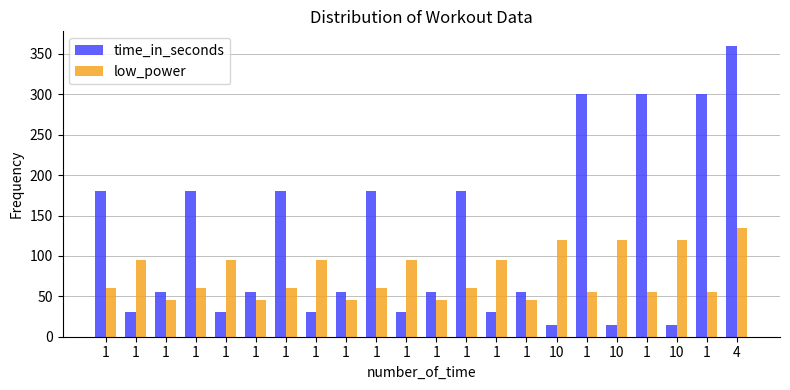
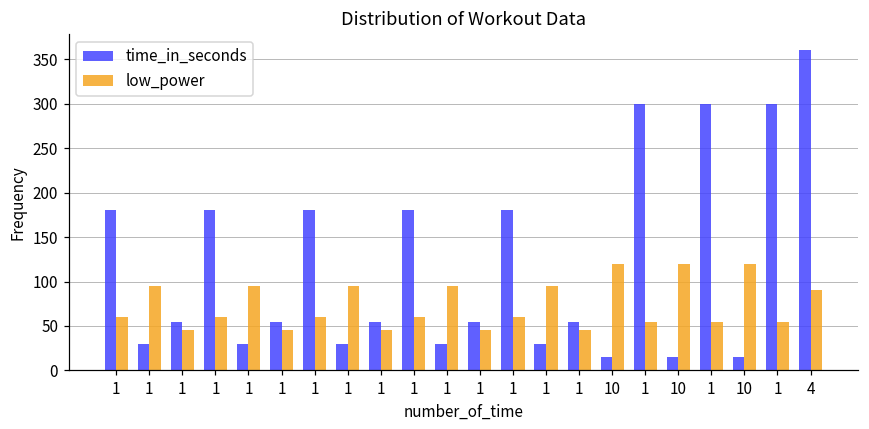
low_power, 4: 130 -> 90
